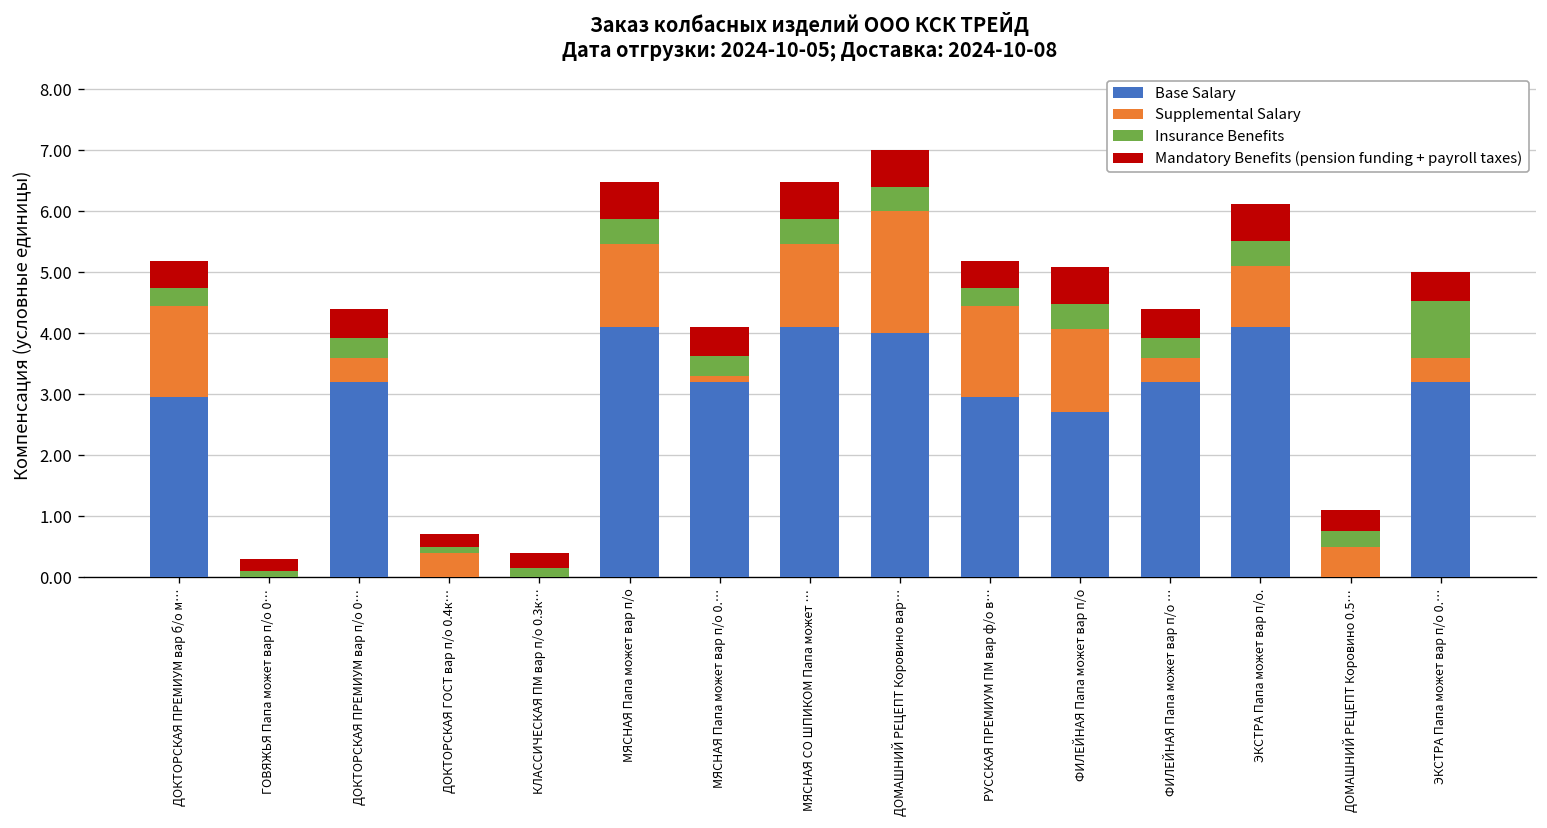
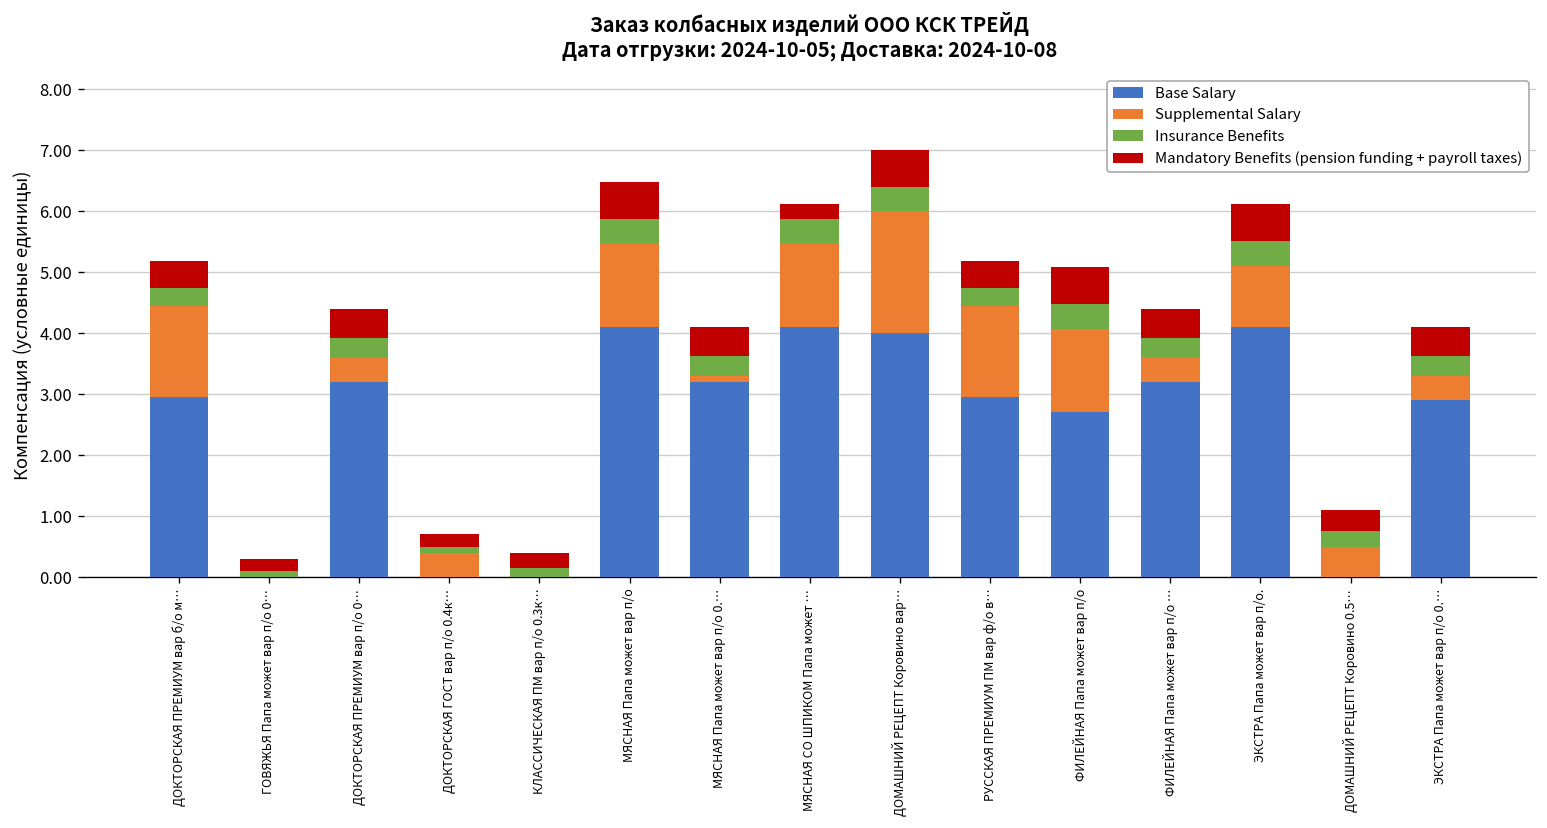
Mandatory Benefits (pension funding + payroll taxes), МЯСНАЯ СО ШПИКОМ Папа может …: 0.6 -> 0.3
Base Salary, ЭКСТРА Папа может вар п/о 0.…: 3.2 -> 2.9
Insurance Benefits, ЭКСТРА Папа может вар п/о 0.…: 0.9 -> 0.3
